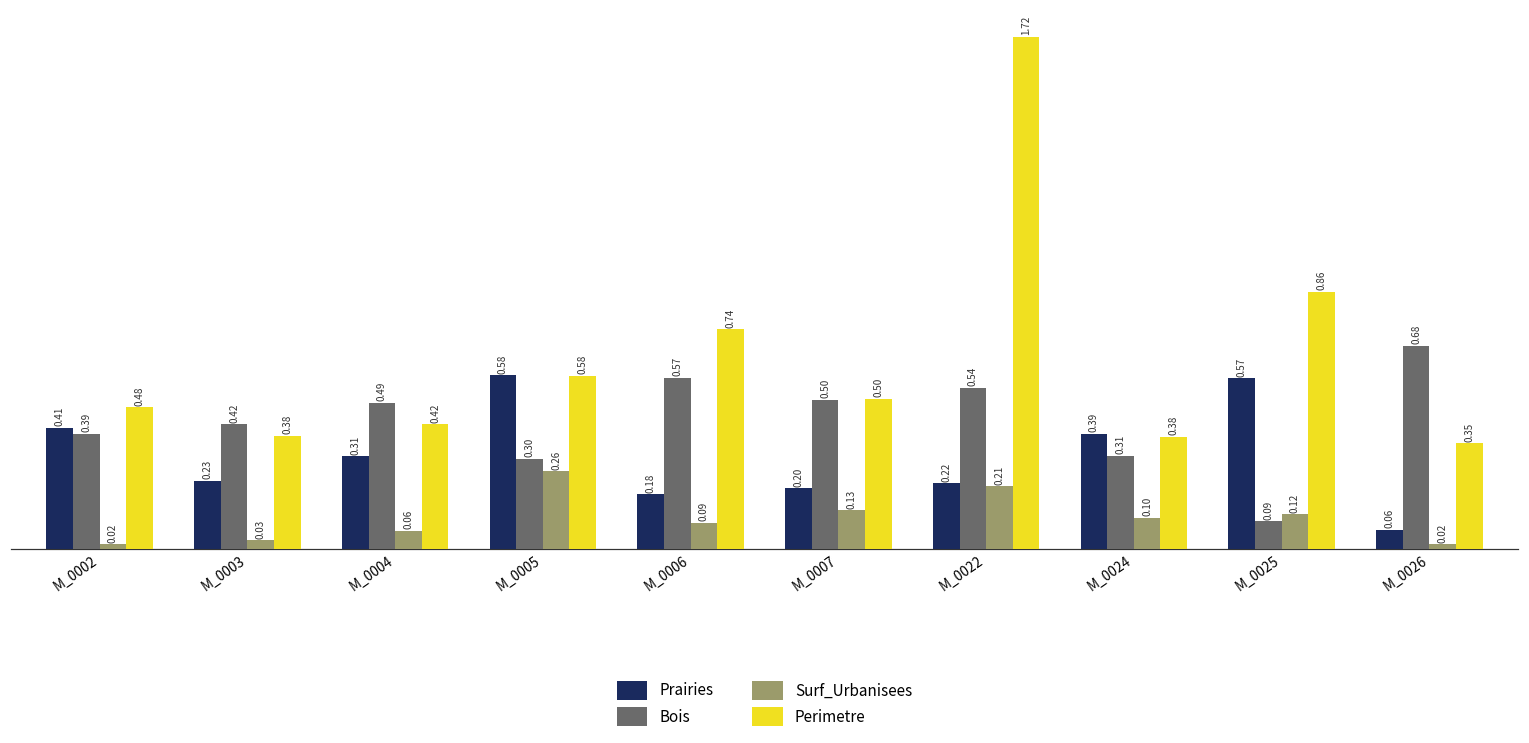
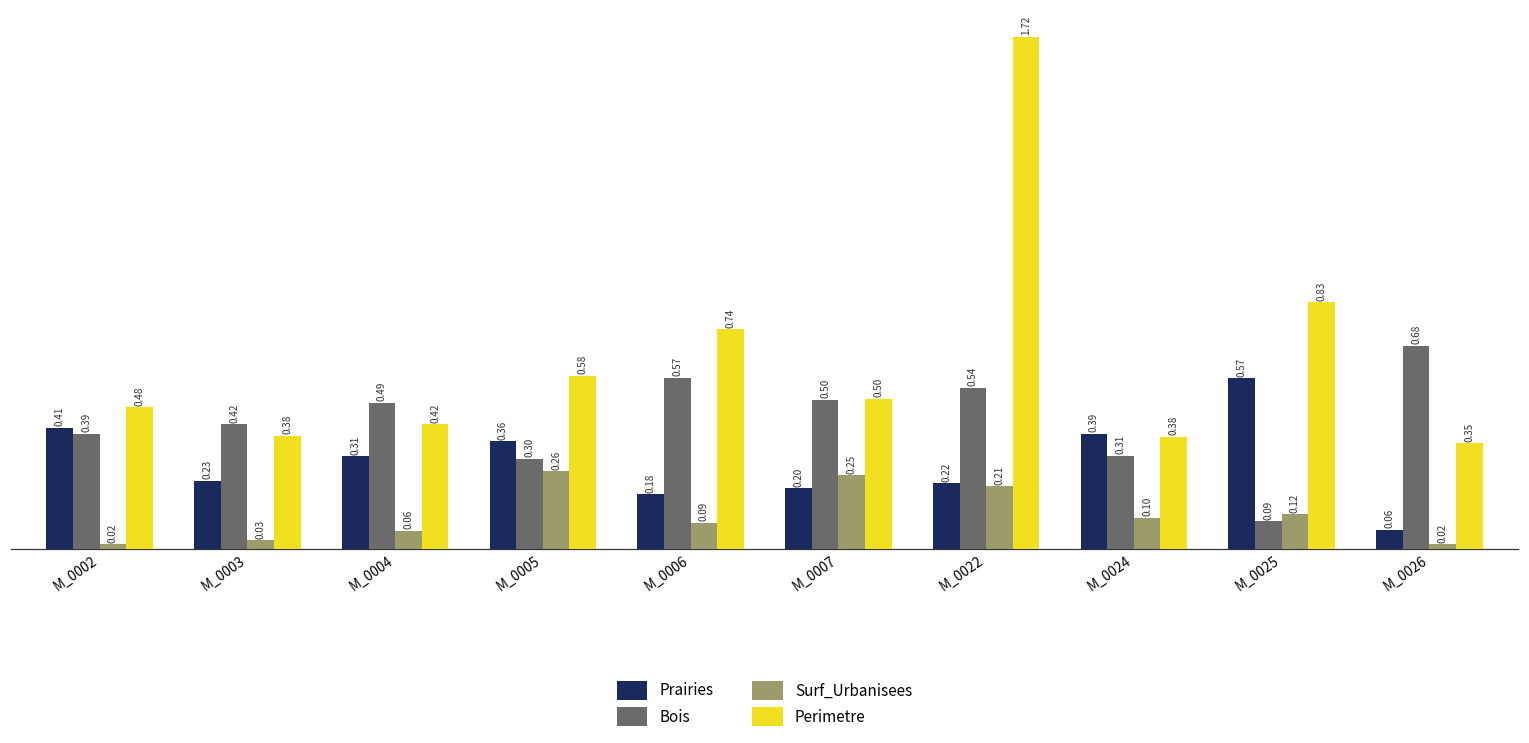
Prairies, M_0005: 0.58 -> 0.36
Surf_Urbanisees, M_0007: 0.13 -> 0.25
Perimetre, M_0025: 0.86 -> 0.83
